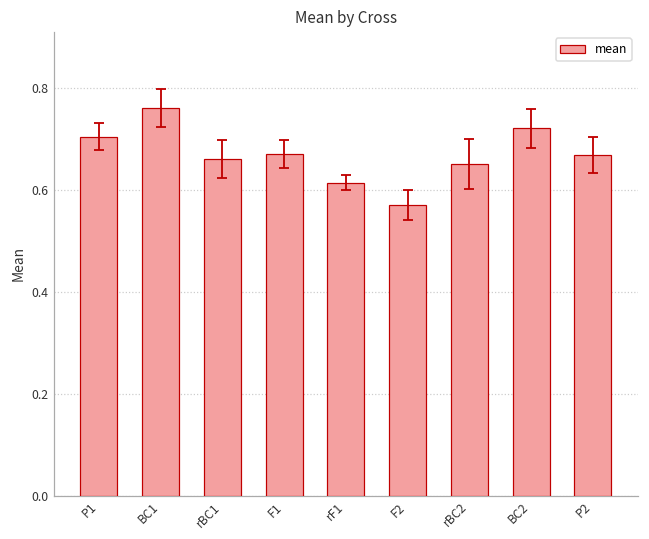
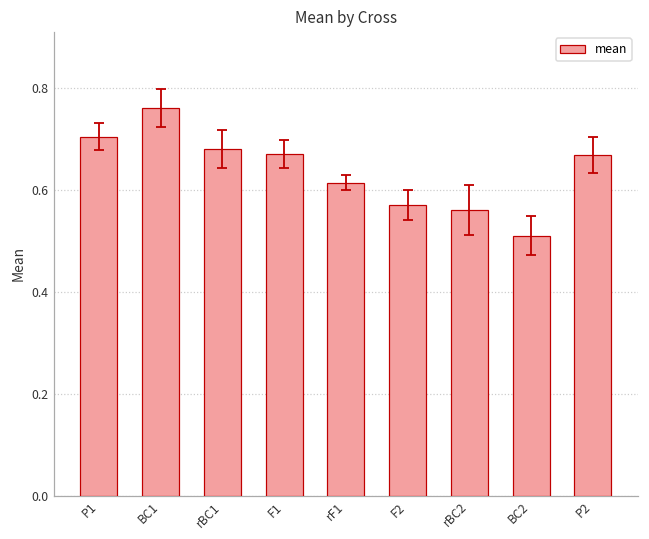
mean, rBC1: 0.66 -> 0.68
mean, rBC2: 0.65 -> 0.56
mean, BC2: 0.72 -> 0.51
